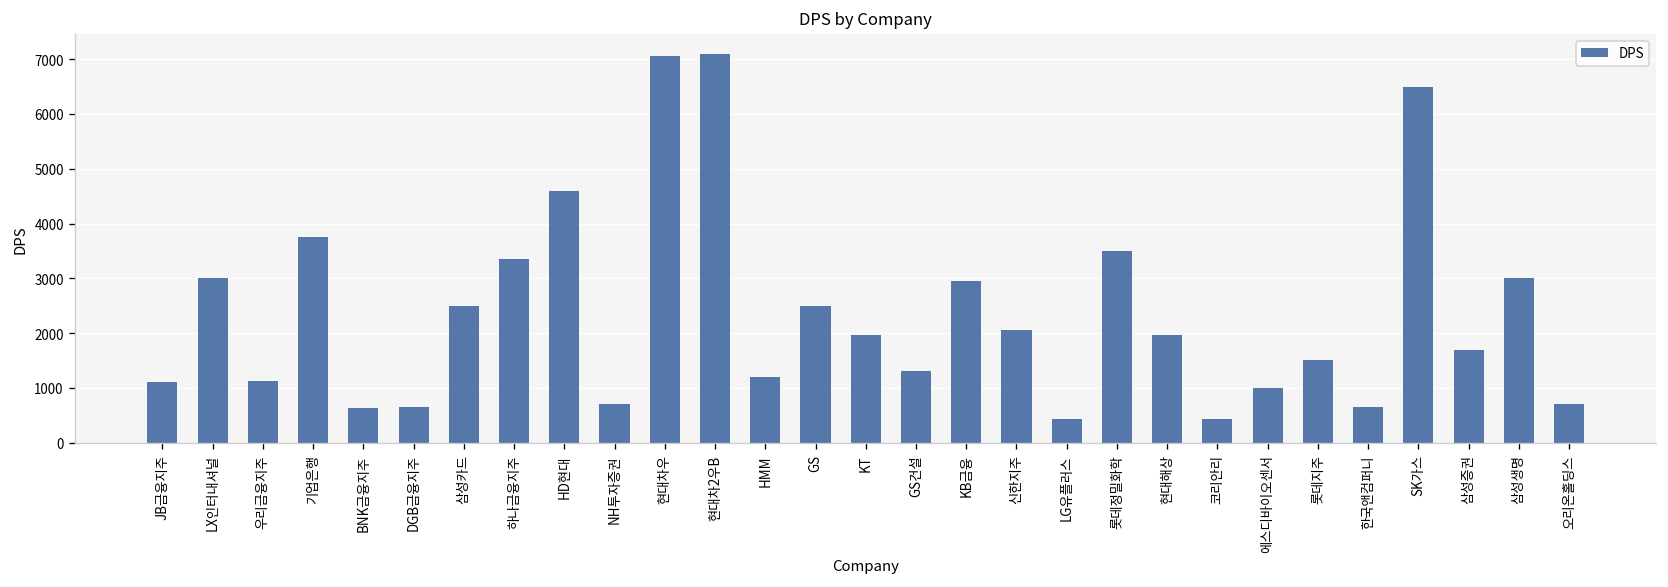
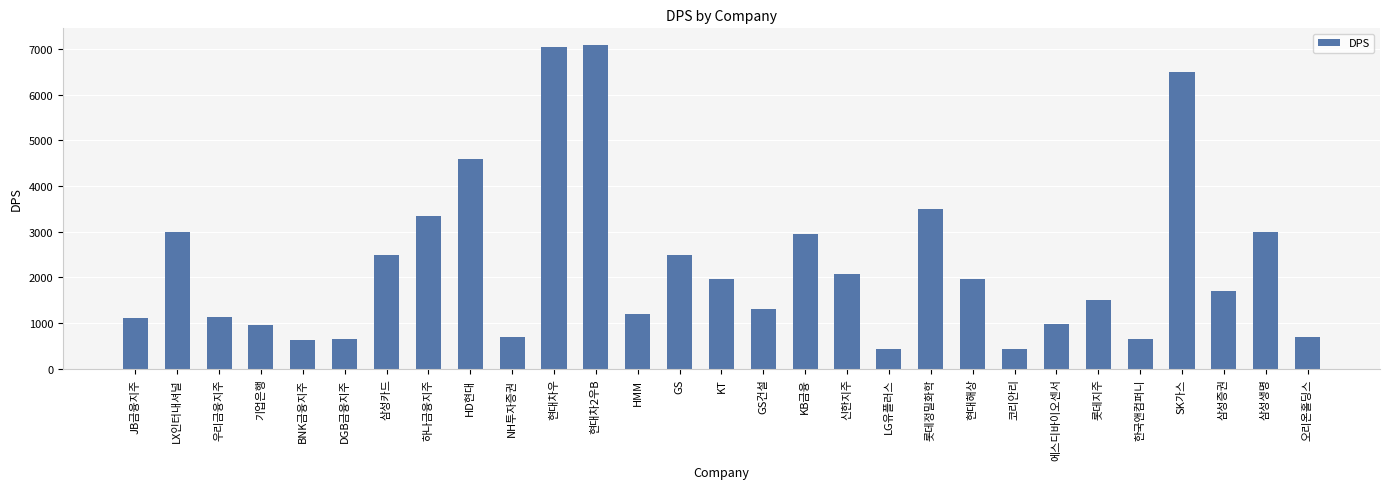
기업은행: 3800 -> 1000
